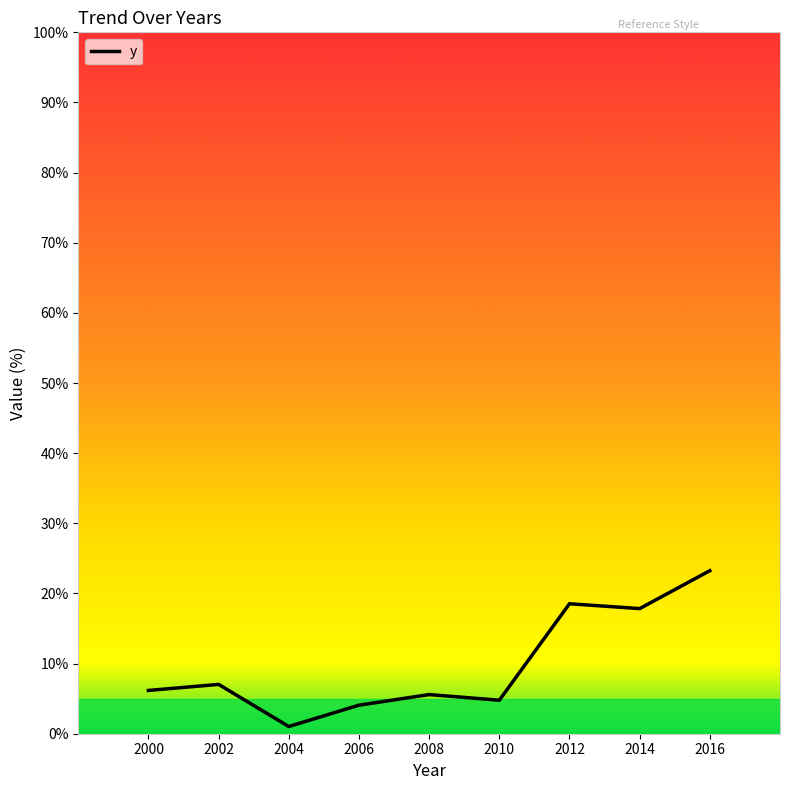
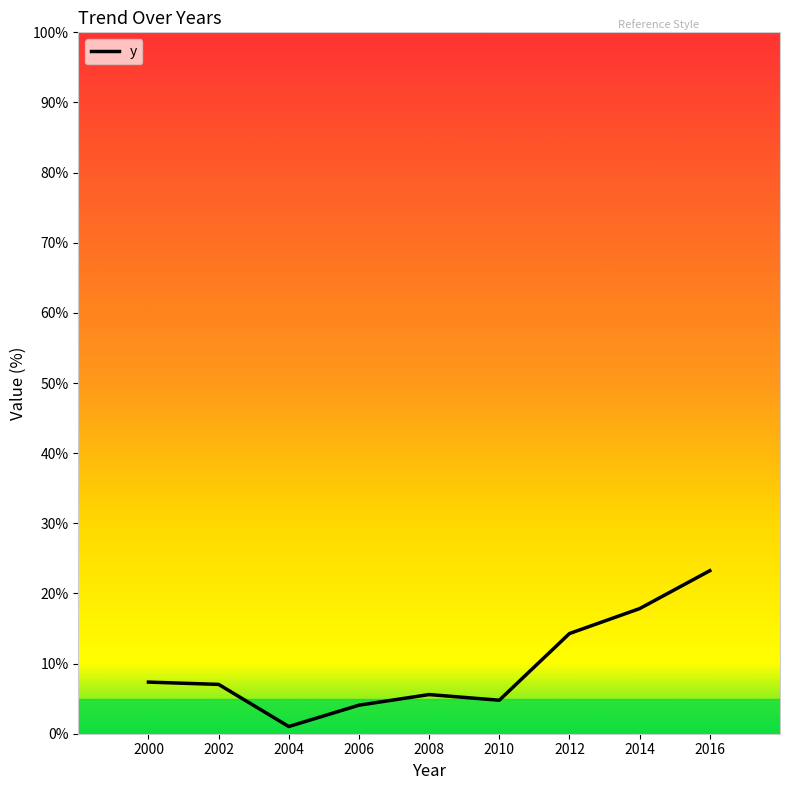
2000: 6% -> 7%
2012: 19% -> 14%
